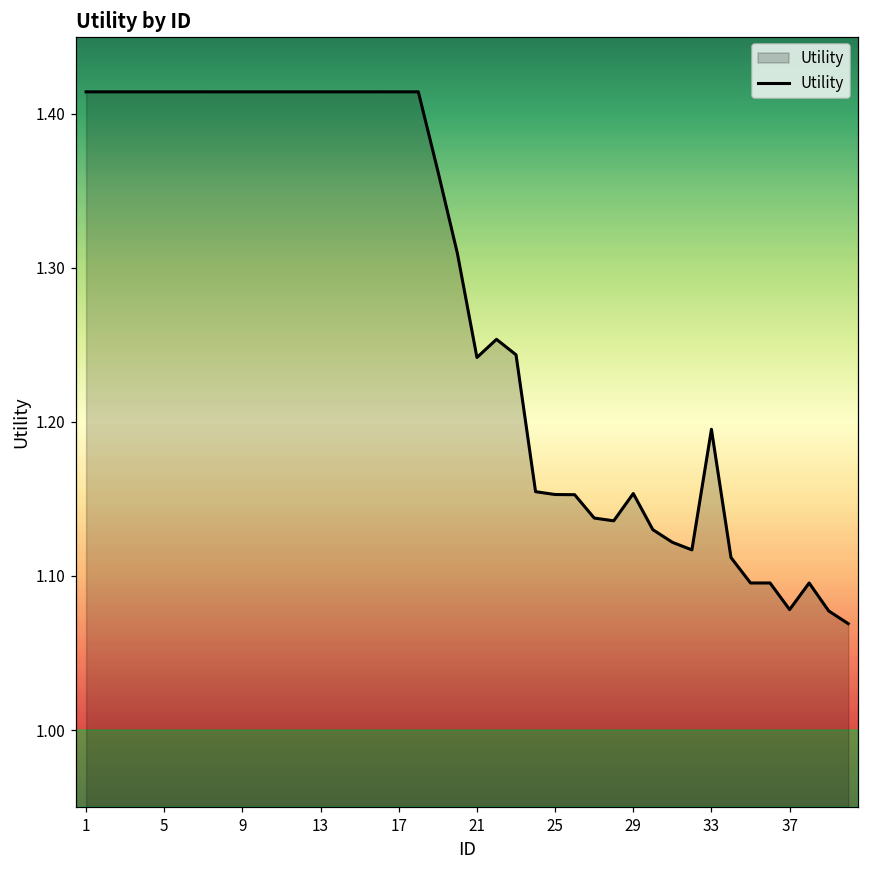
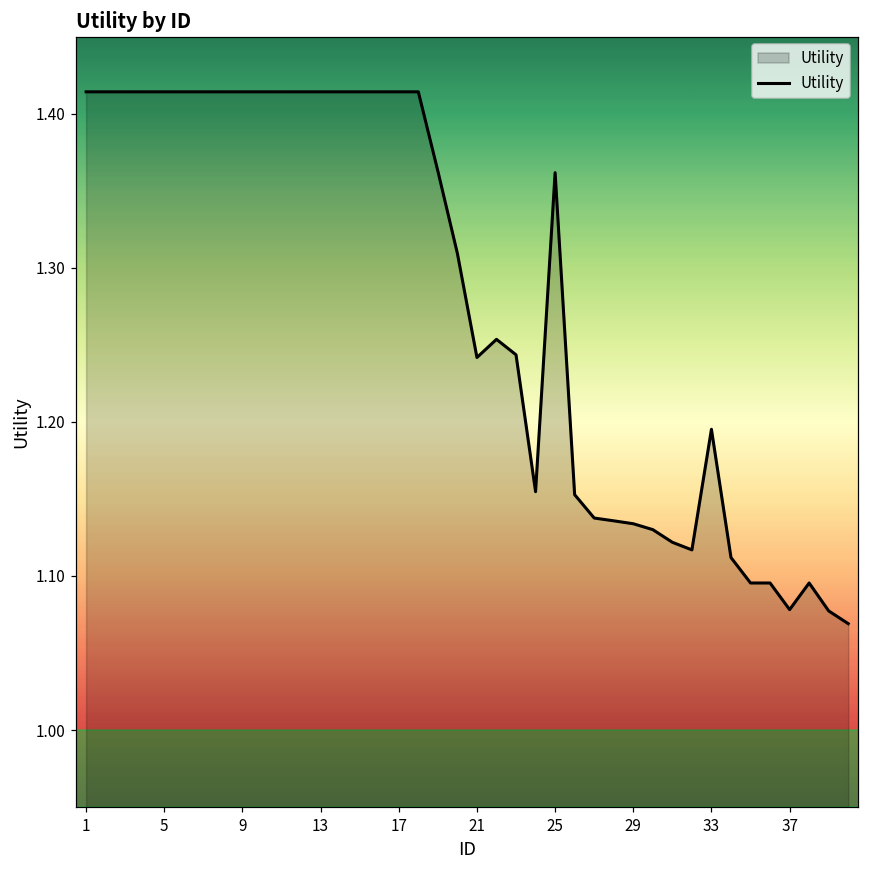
25: 1.153 -> 1.362
29: 1.153 -> 1.134
